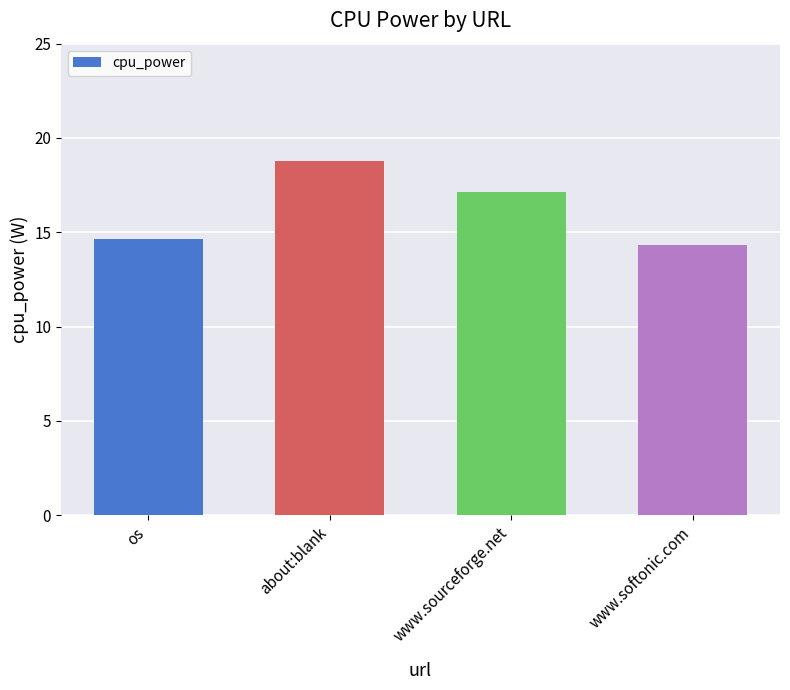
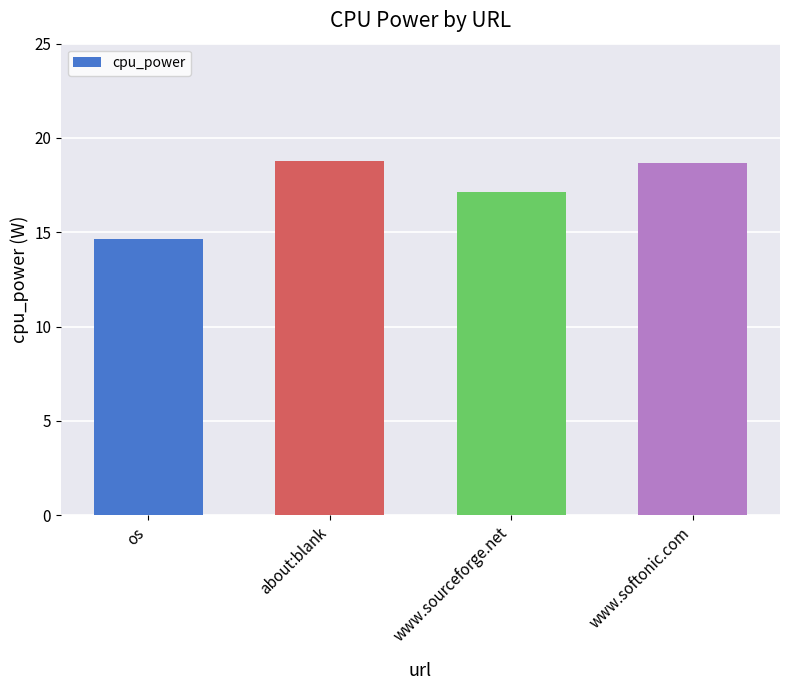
www.softonic.com: 14.3 -> 18.7
